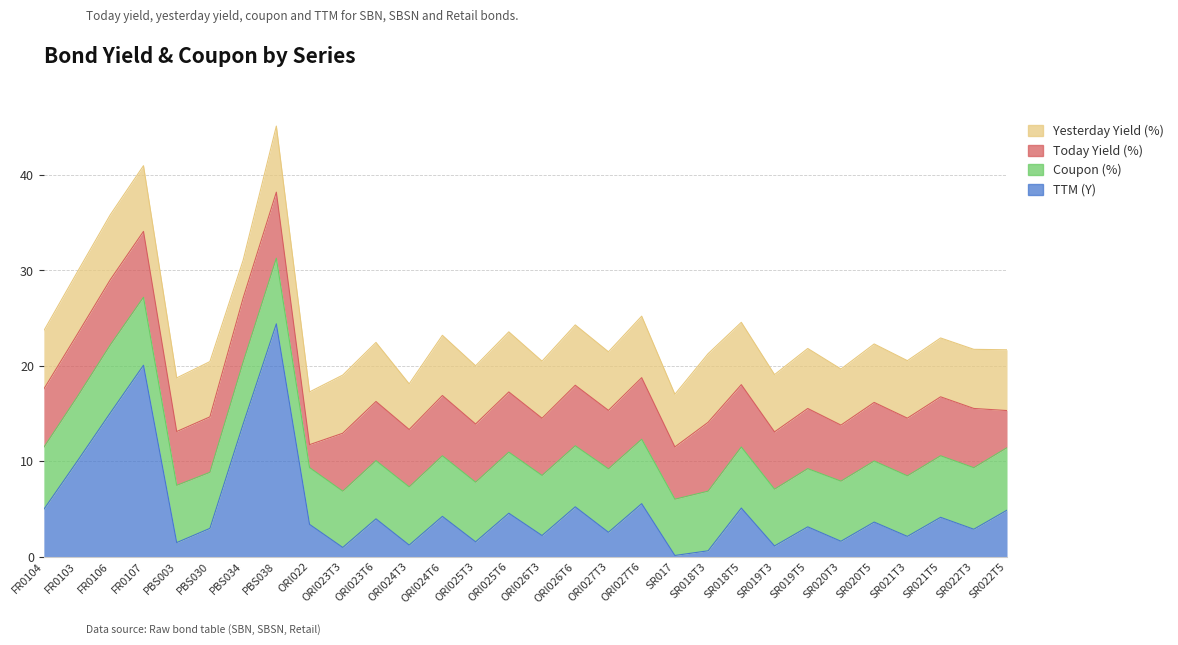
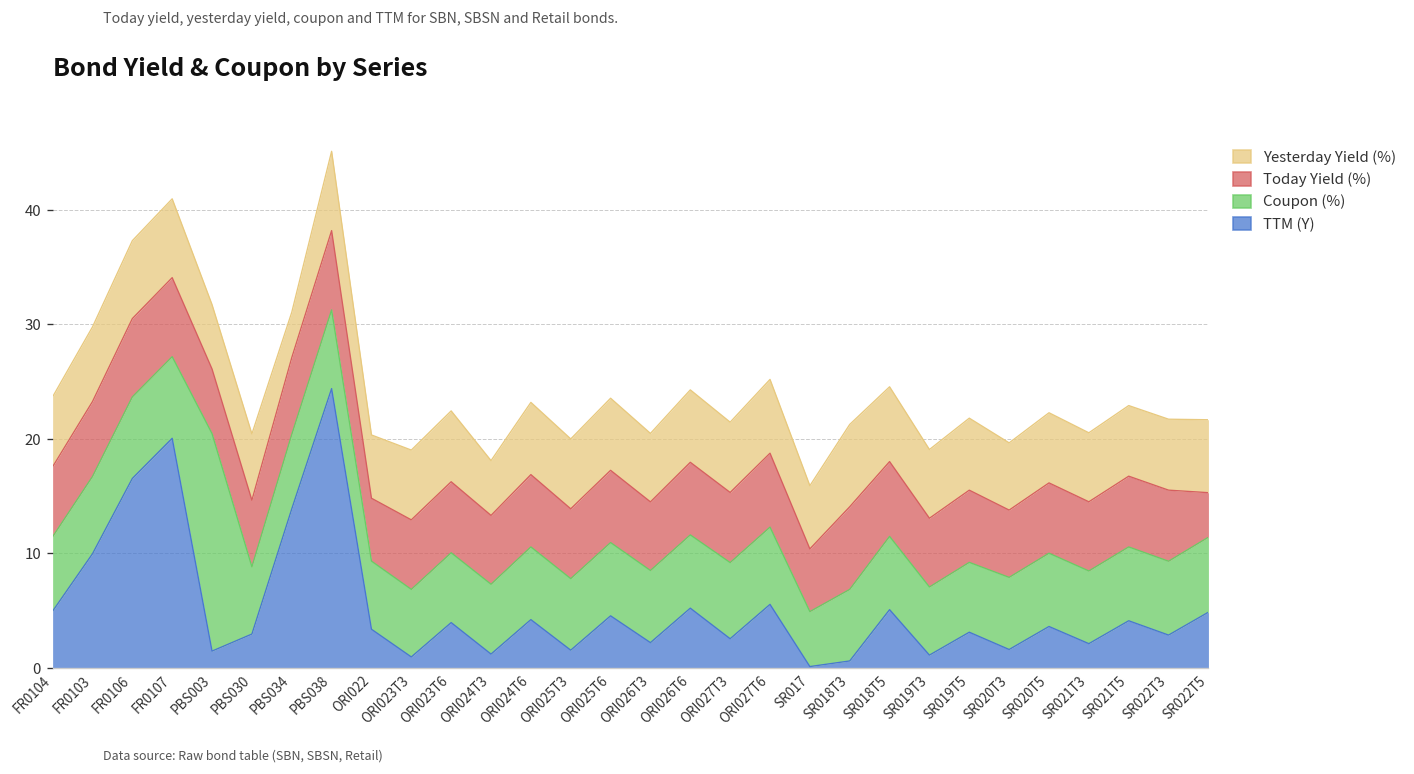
TTM (Y), FR0106: 15 -> 17
Coupon (%), PBS003: 6 -> 19
Today Yield (%), ORI022: 2 -> 5
Coupon (%), SR017: 6 -> 5
